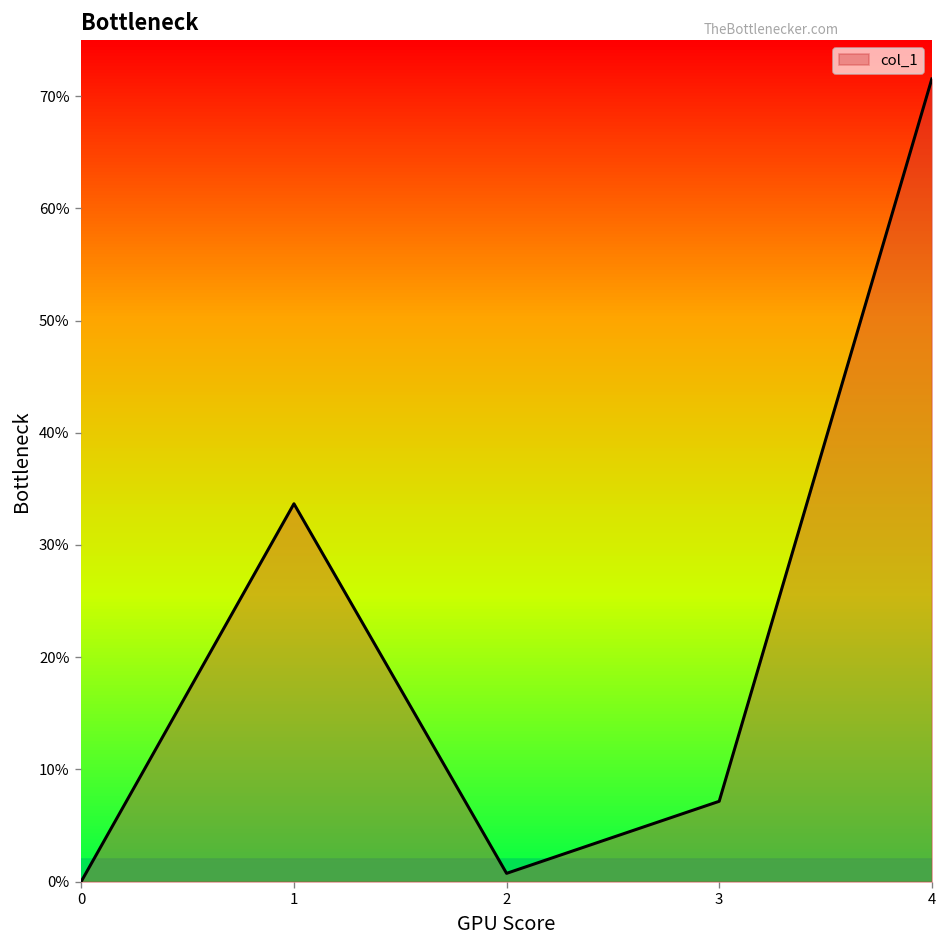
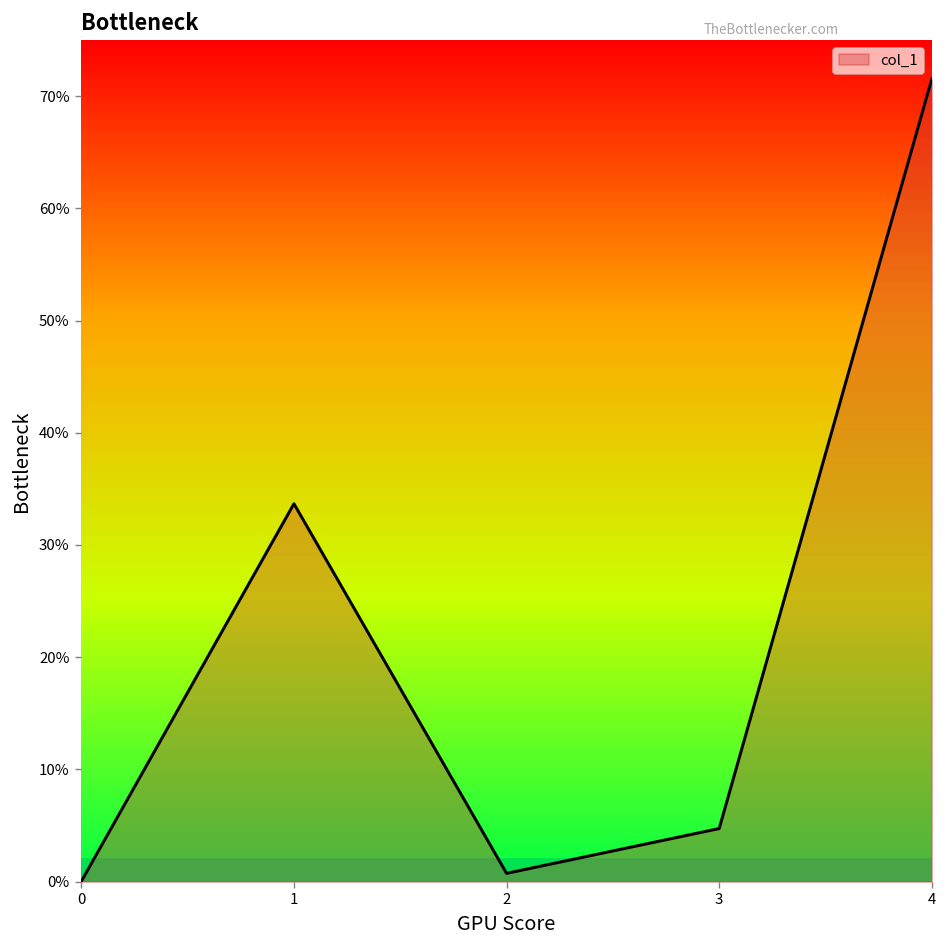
3: 7% -> 5%
